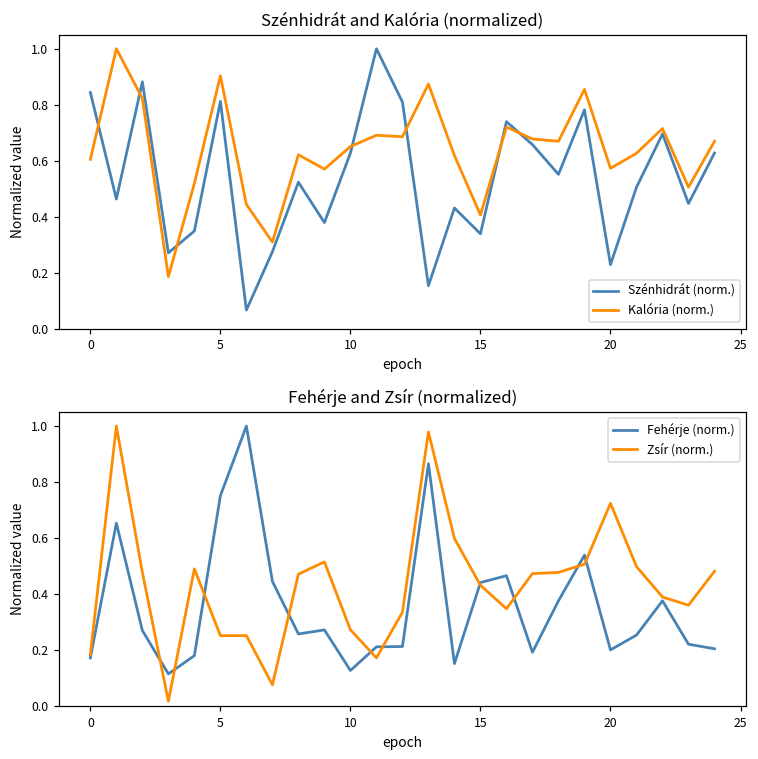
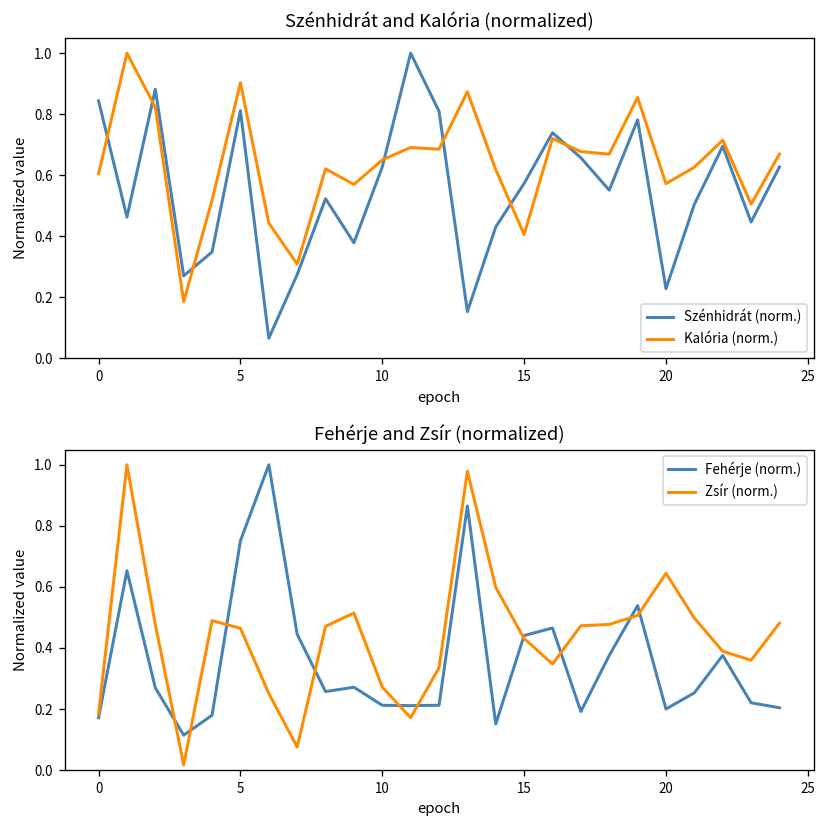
Szénhidrát and Kalória (normalized), Szénhidrát (norm.), 15: 0.34 -> 0.57
Fehérje and Zsír (normalized), Zsír (norm.), 5: 0.25 -> 0.46
Fehérje and Zsír (normalized), Fehérje (norm.), 10: 0.13 -> 0.21
Fehérje and Zsír (normalized), Zsír (norm.), 20: 0.72 -> 0.64
